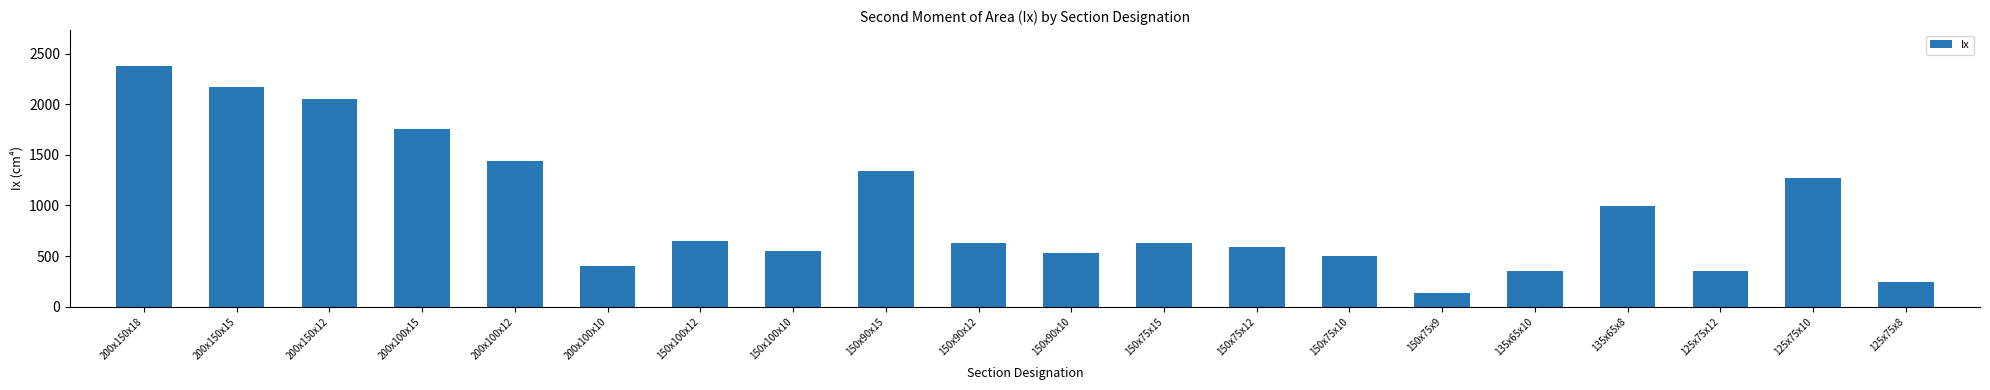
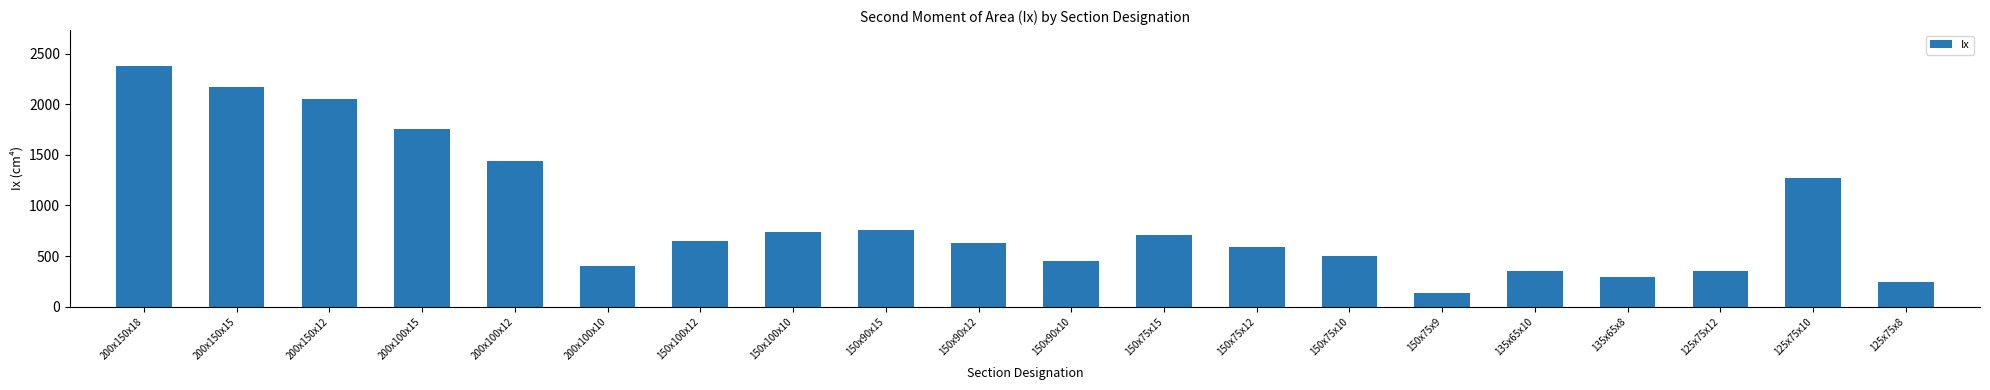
150x100x10: 550 -> 740
150x90x15: 1340 -> 760
150x90x10: 530 -> 450
150x75x15: 630 -> 710
135x65x8: 1000 -> 290
